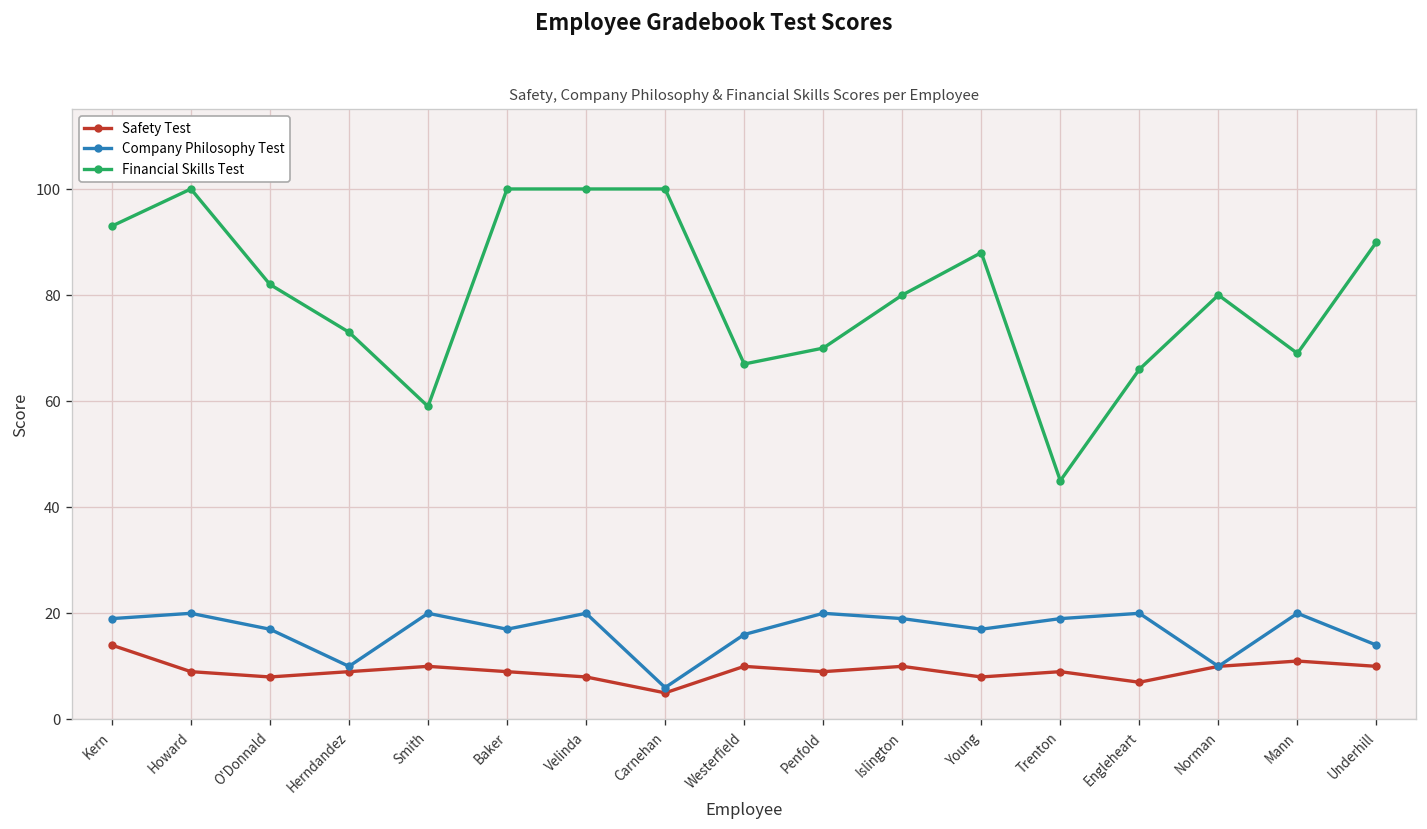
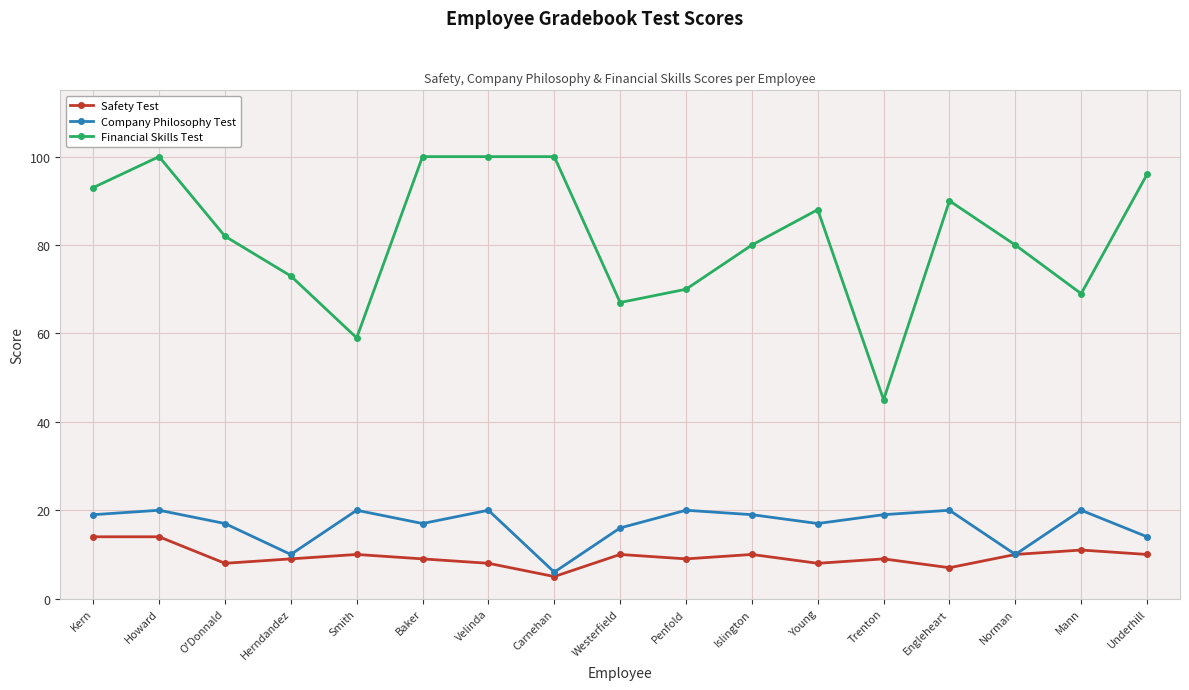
Safety Test, Howard: 9 -> 14
Financial Skills Test, Engleheart: 66 -> 90
Financial Skills Test, Underhill: 90 -> 96
